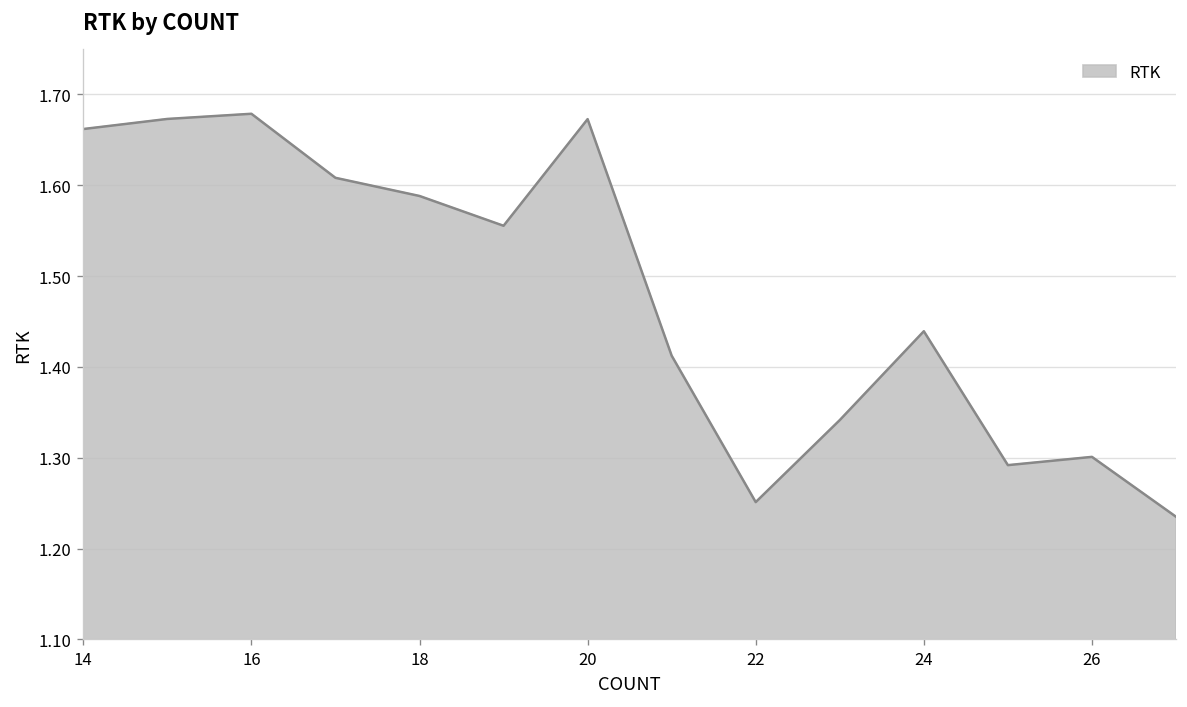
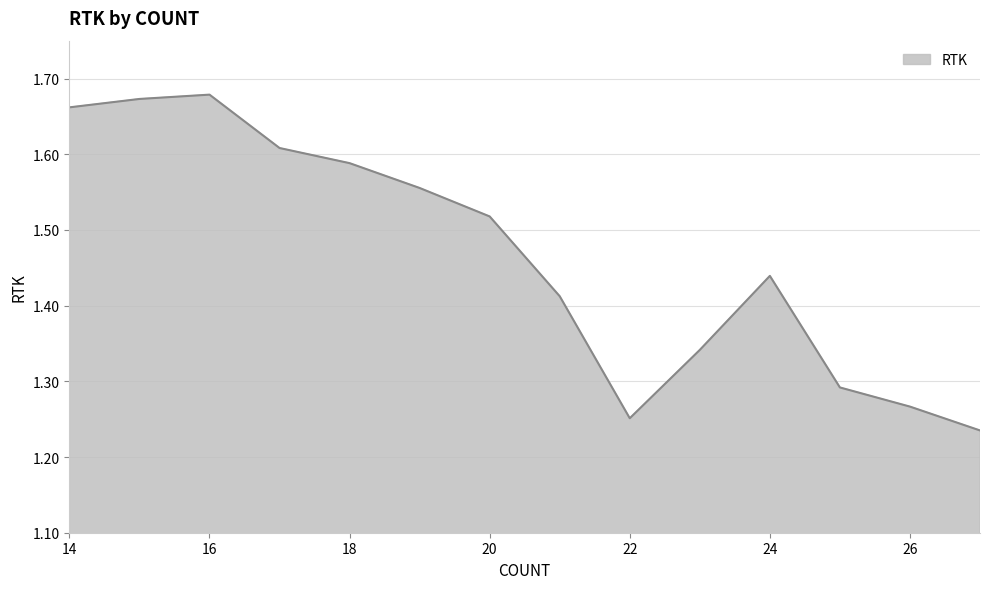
20: 1.67 -> 1.52
26: 1.30 -> 1.27
